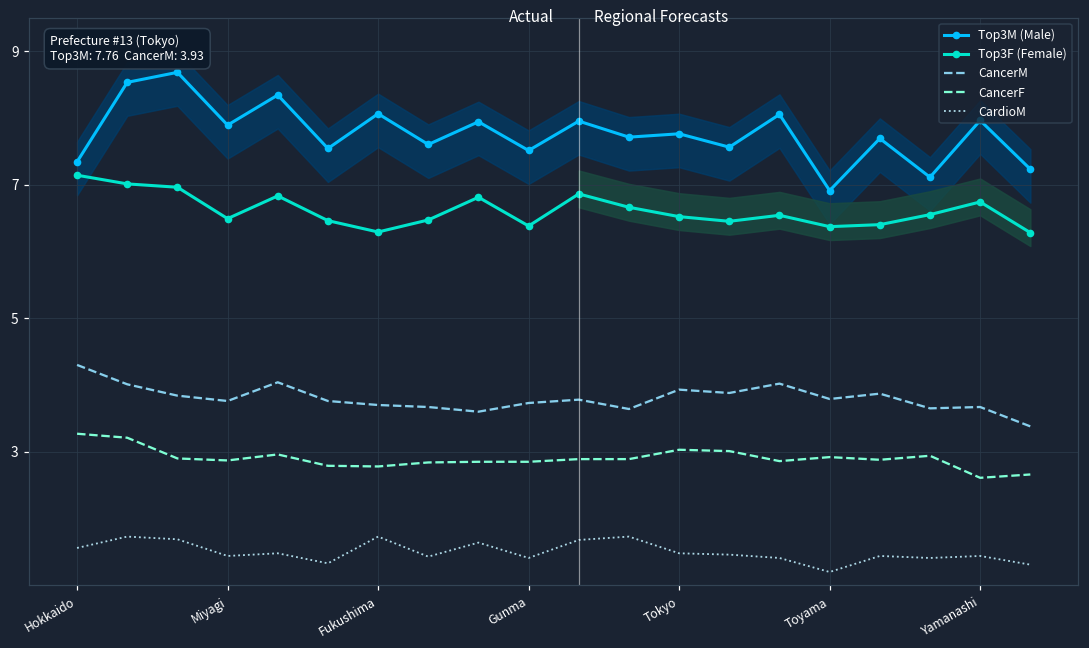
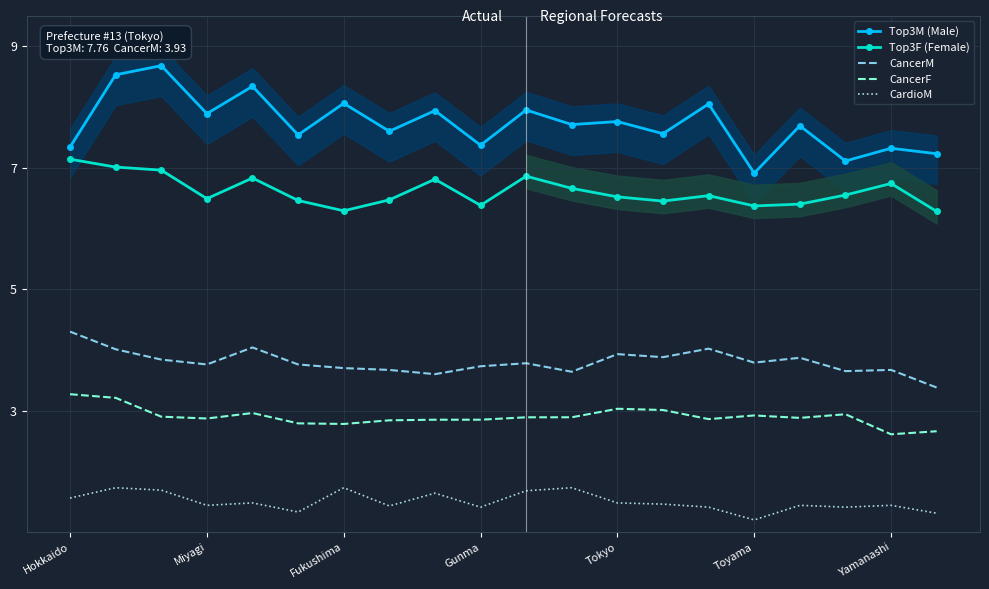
Top3M (Male), Gunma: 7.5 -> 7.4
Top3M (Male), Yamanashi: 8.0 -> 7.3
